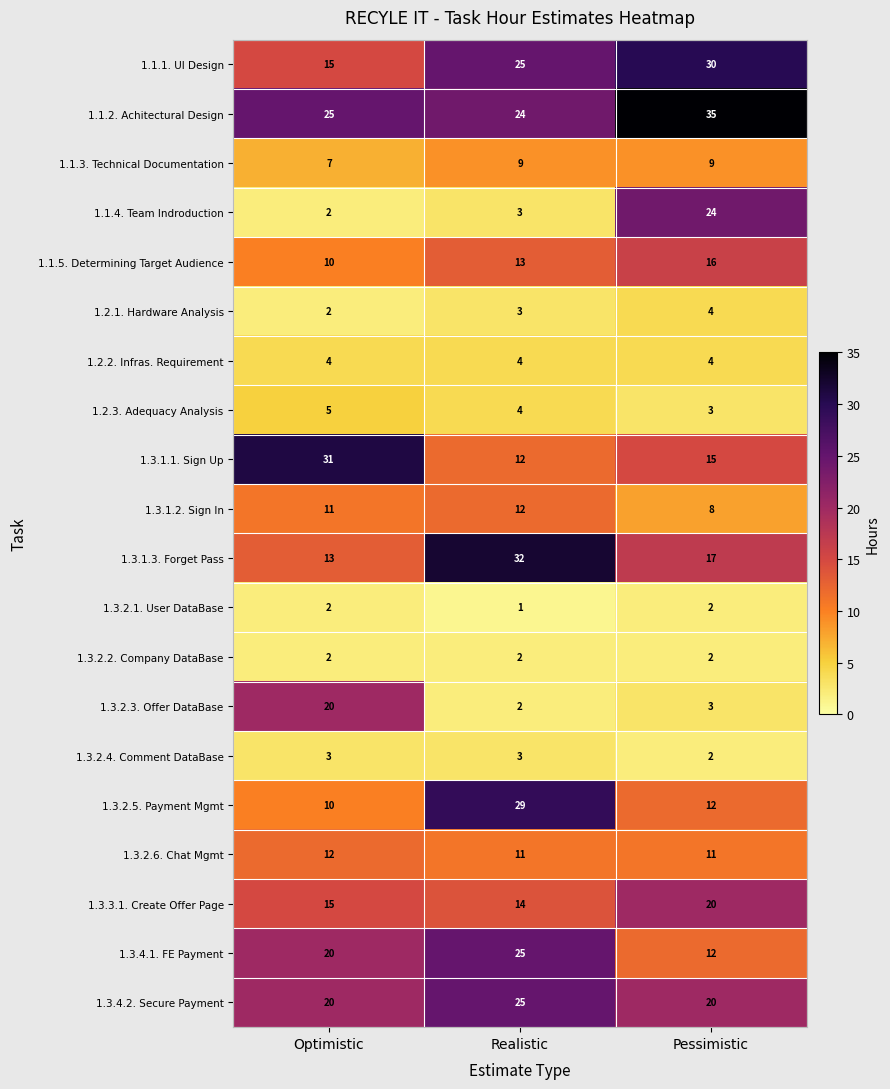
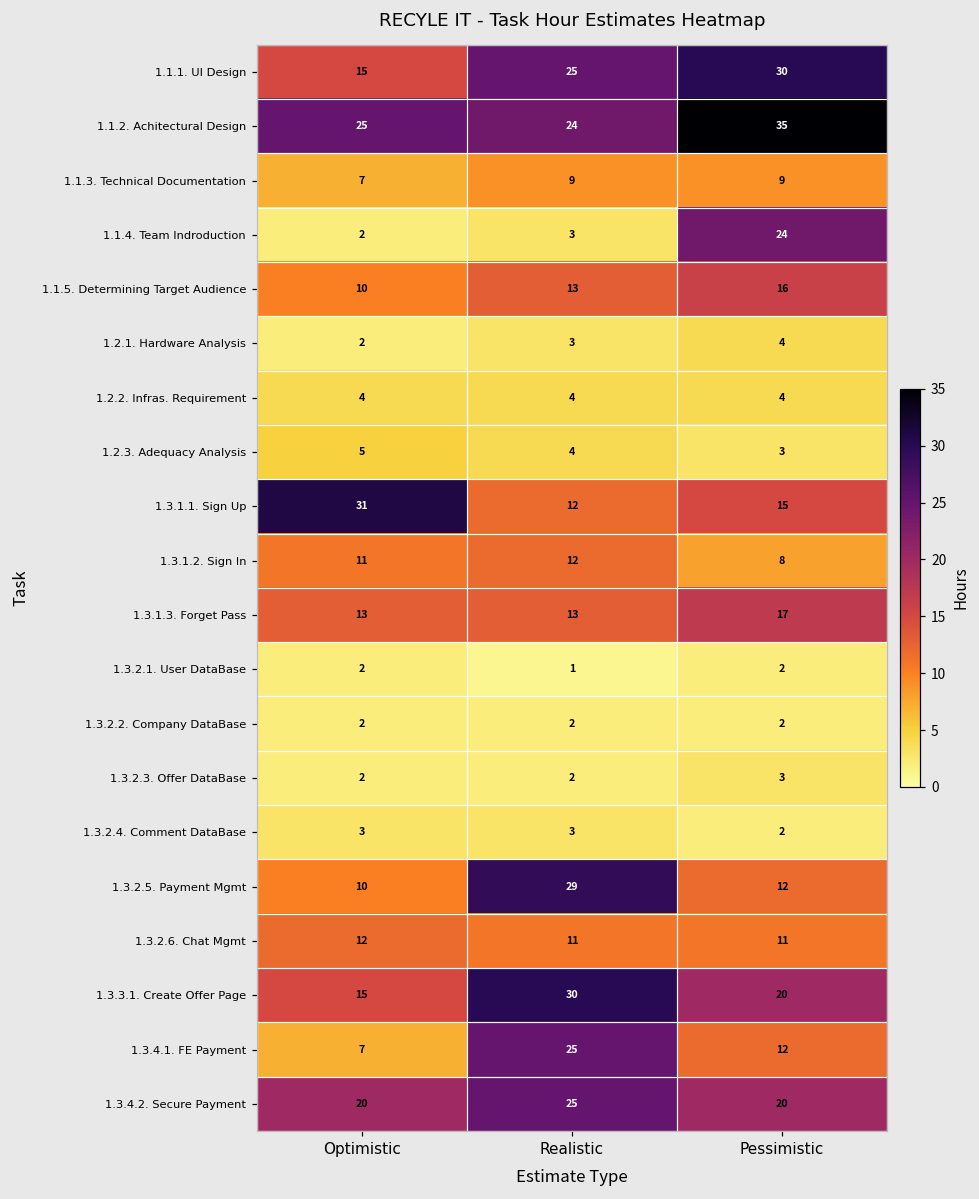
1.3.1.3. Forget Pass, Realistic: 32 -> 13
1.3.2.3. Offer DataBase, Optimistic: 20 -> 2
1.3.3.1. Create Offer Page, Realistic: 14 -> 30
1.3.4.1. FE Payment, Optimistic: 20 -> 7
